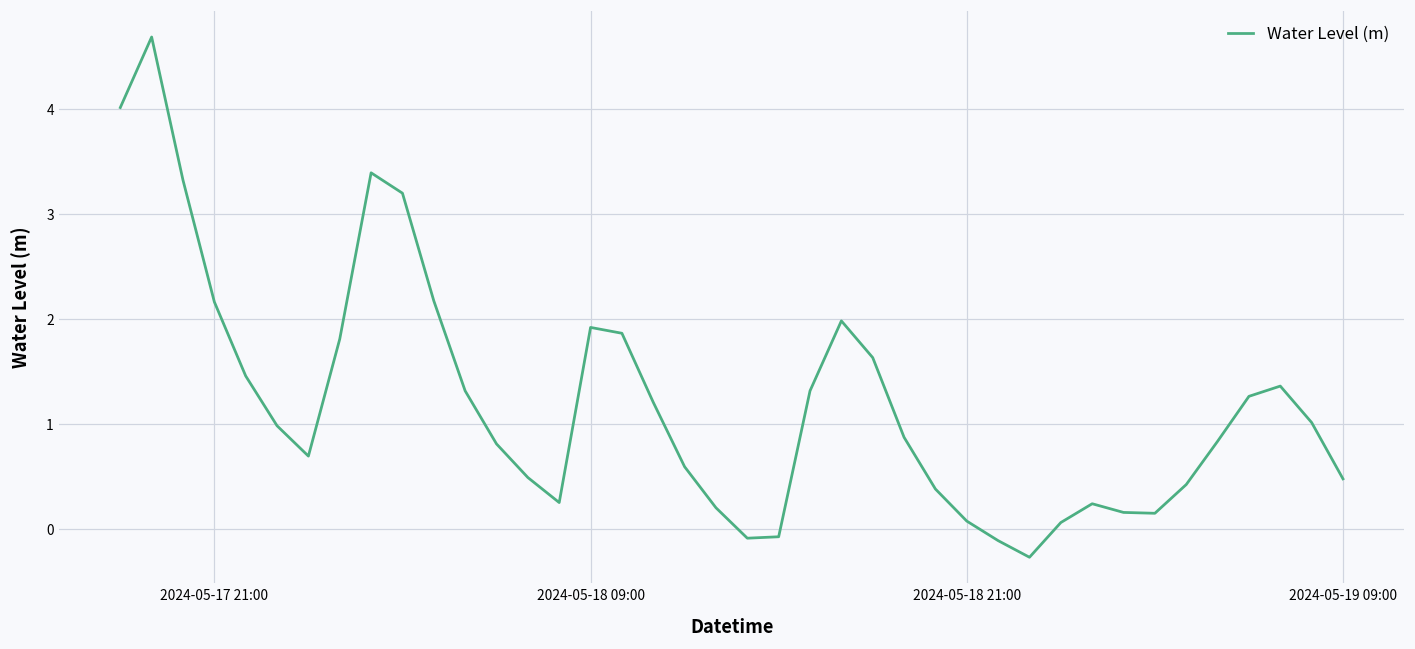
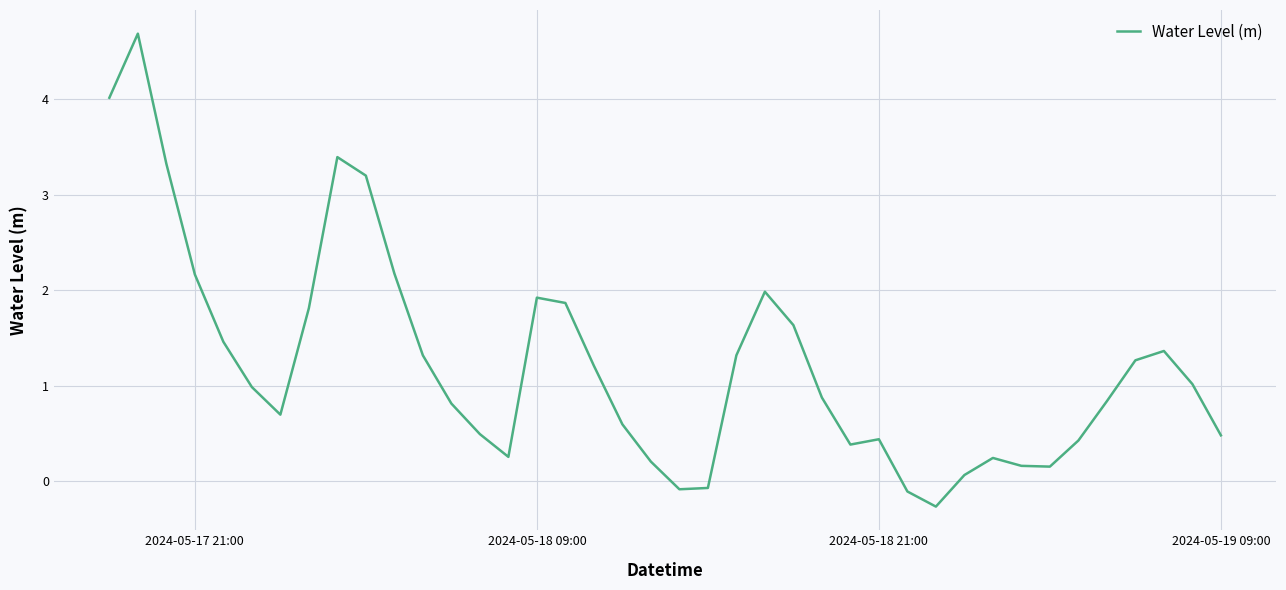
2024-05-18 21:00: 0.1 -> 0.4
